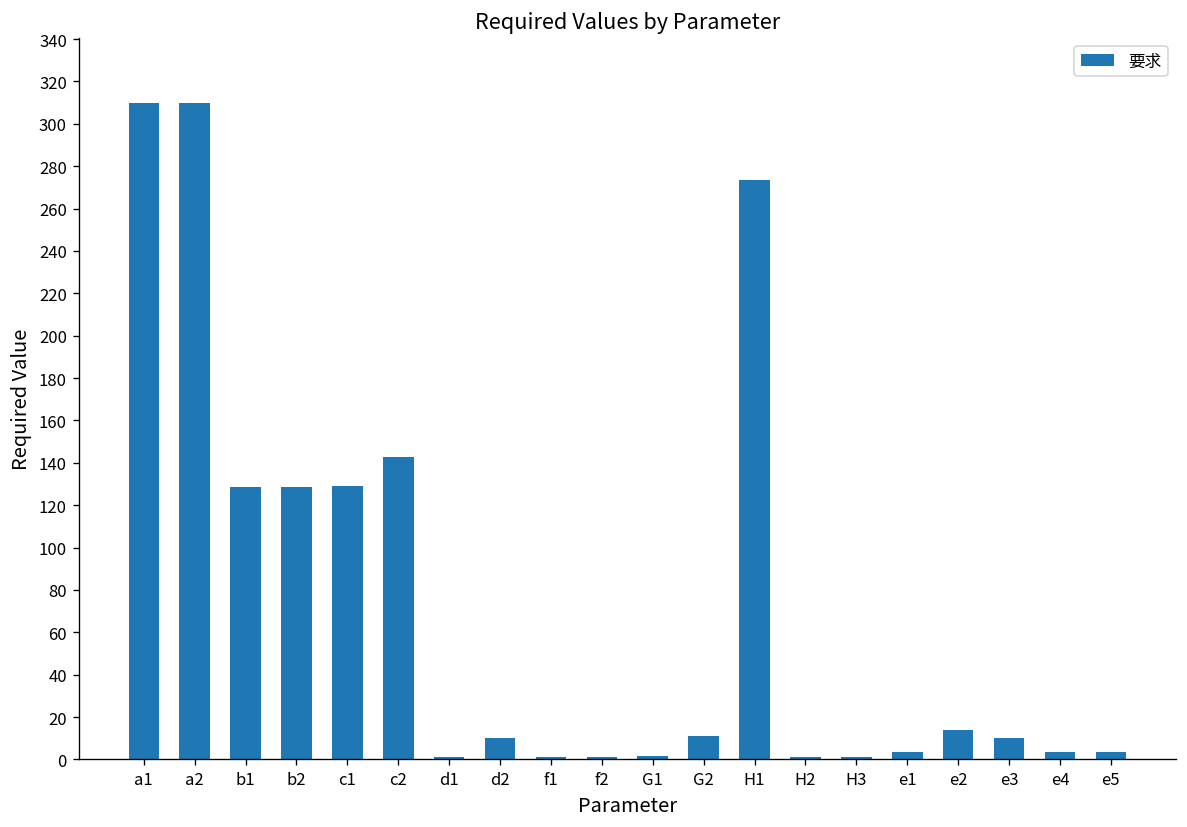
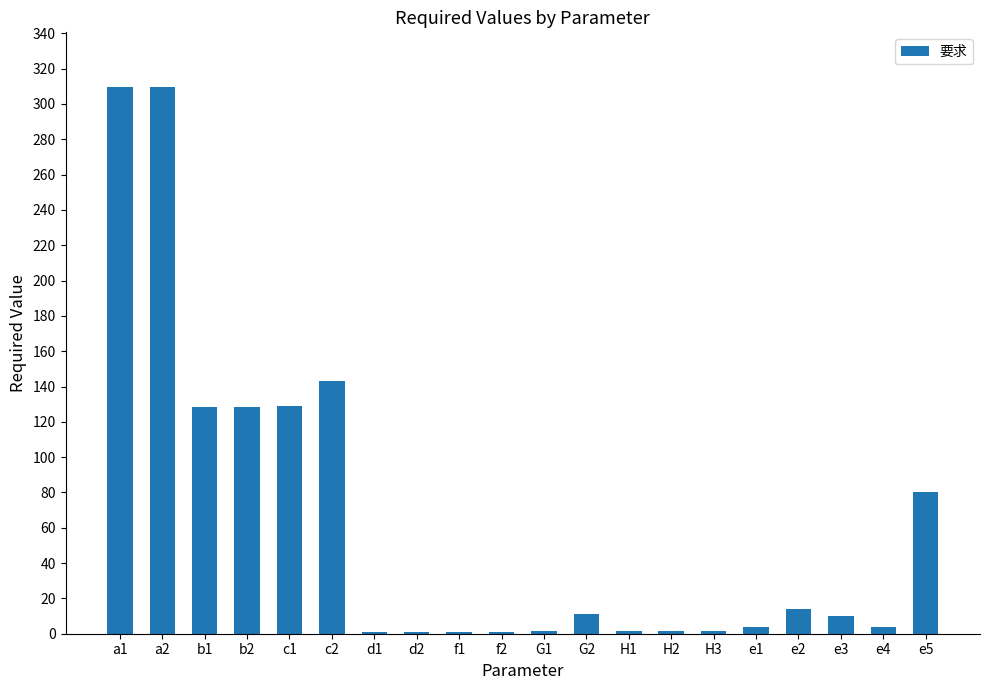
d2: 10 -> 1
H1: 273 -> 1
e5: 4 -> 80
